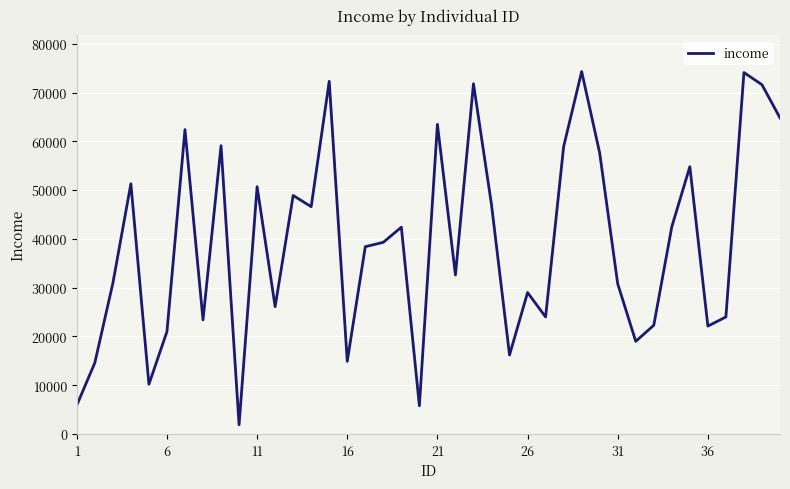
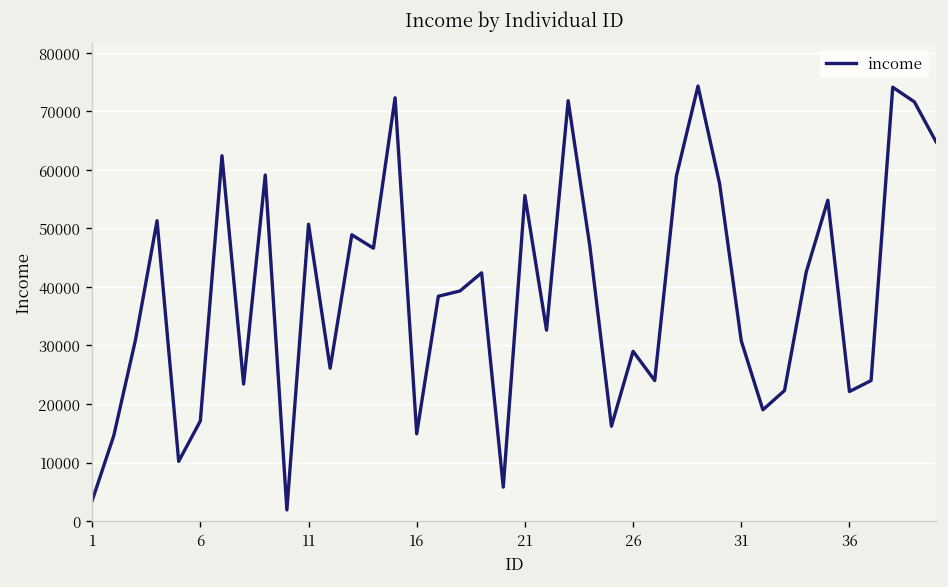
1: 6000 -> 3000
6: 21000 -> 17000
21: 63000 -> 56000
